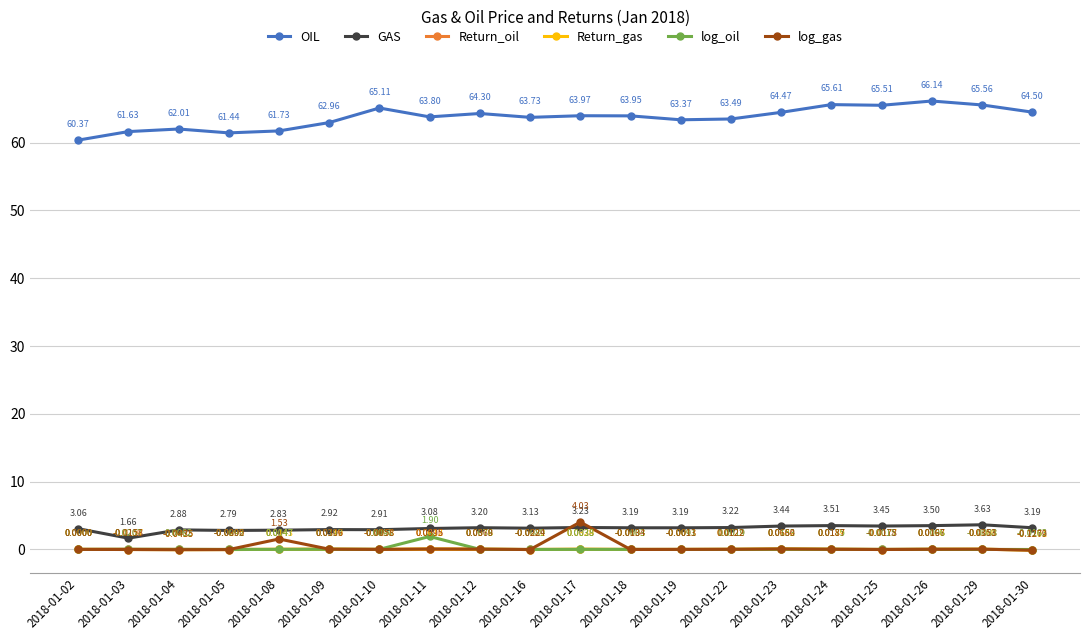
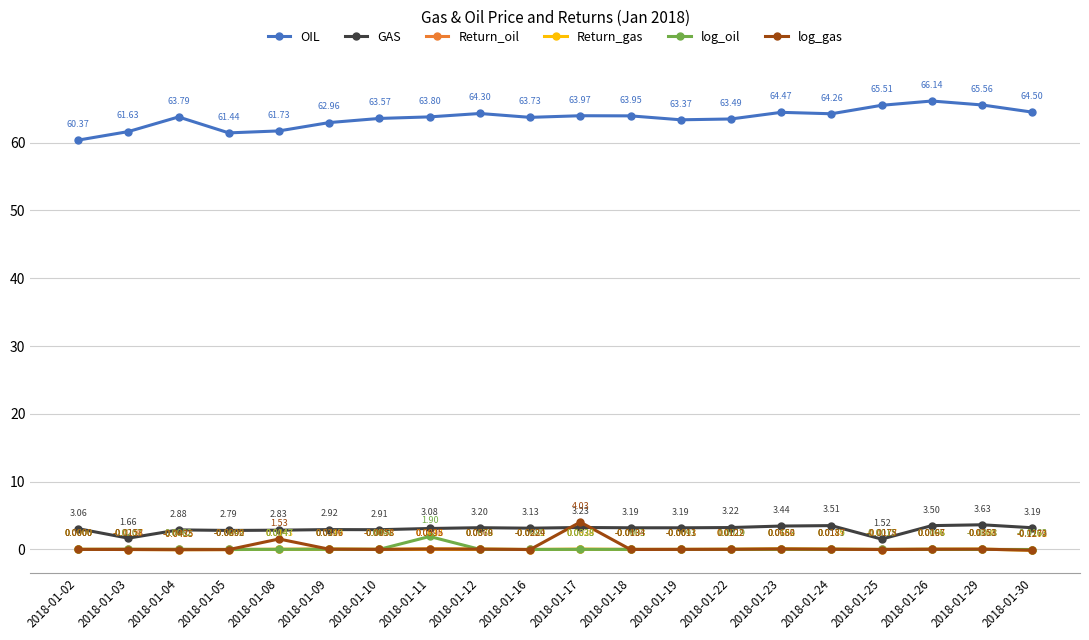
OIL, 2018-01-04: 62.01 -> 63.79
OIL, 2018-01-10: 65.11 -> 63.57
OIL, 2018-01-24: 65.61 -> 64.26
GAS, 2018-01-25: 3.45 -> 1.52
